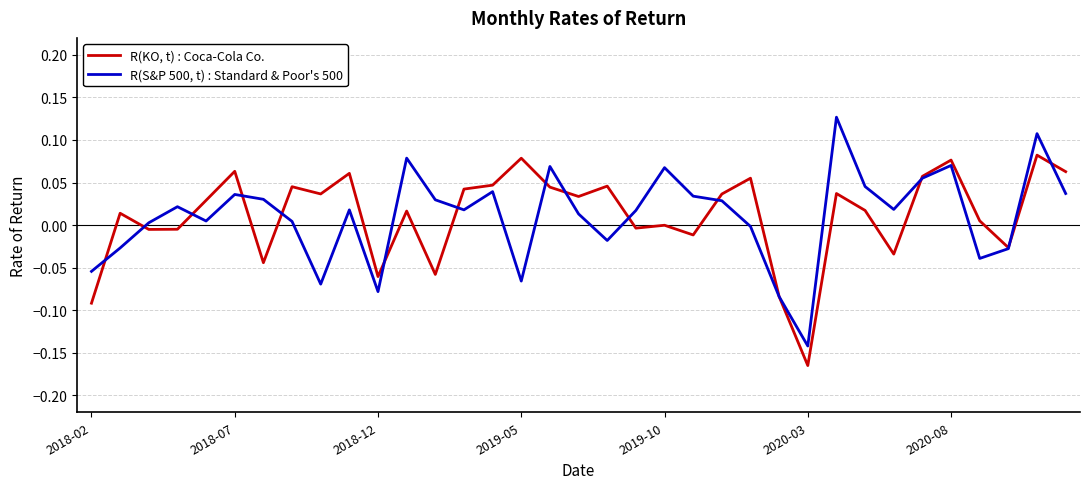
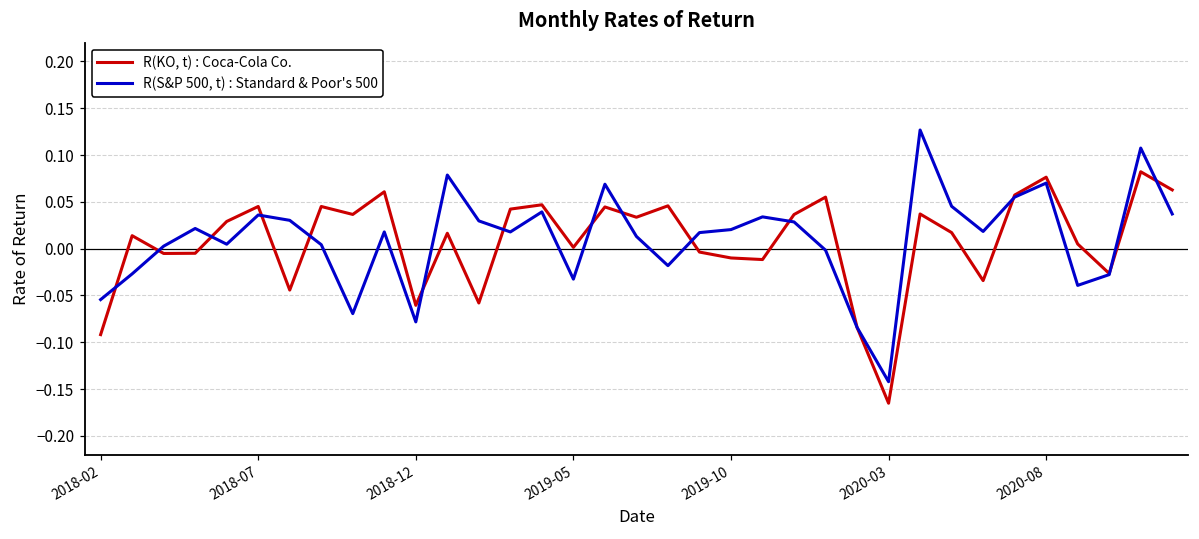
R(KO, t) : Coca-Cola Co., 2018-07: 0.06 -> 0.05
R(KO, t) : Coca-Cola Co., 2019-05: 0.08 -> 0.00
R(S&P 500, t) : Standard & Poor's 500, 2019-05: -0.07 -> -0.03
R(KO, t) : Coca-Cola Co., 2019-10: 0.00 -> -0.01
R(S&P 500, t) : Standard & Poor's 500, 2019-10: 0.07 -> 0.02
